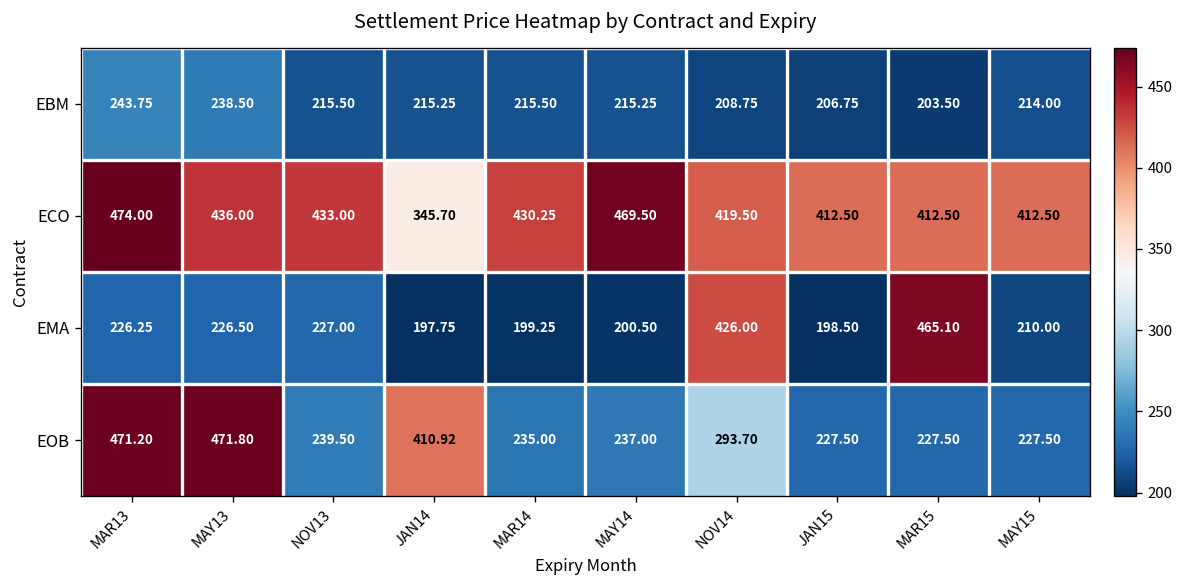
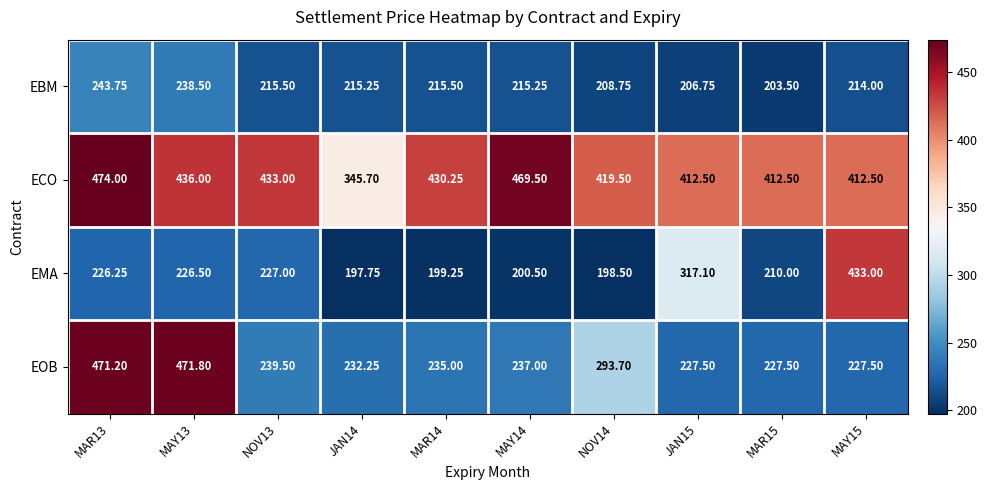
EMA, NOV14: 426.00 -> 198.50
EMA, JAN15: 198.50 -> 317.10
EMA, MAR15: 465.10 -> 210.00
EMA, MAY15: 210.00 -> 433.00
EOB, JAN14: 410.92 -> 232.25
